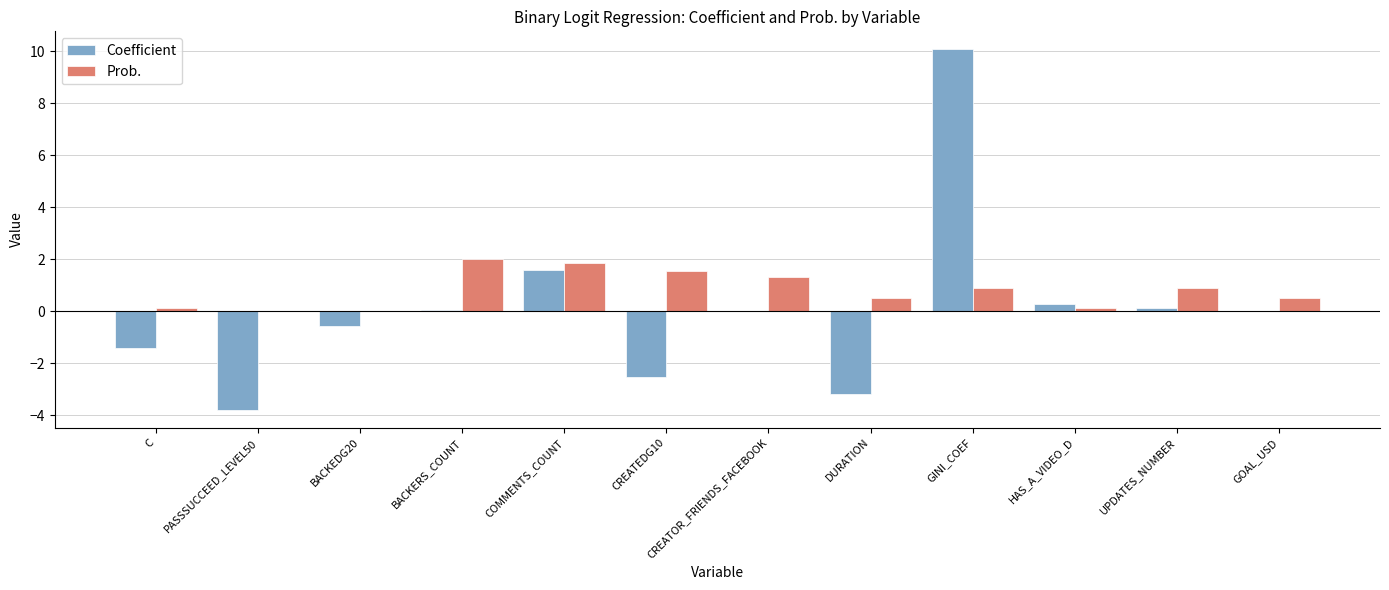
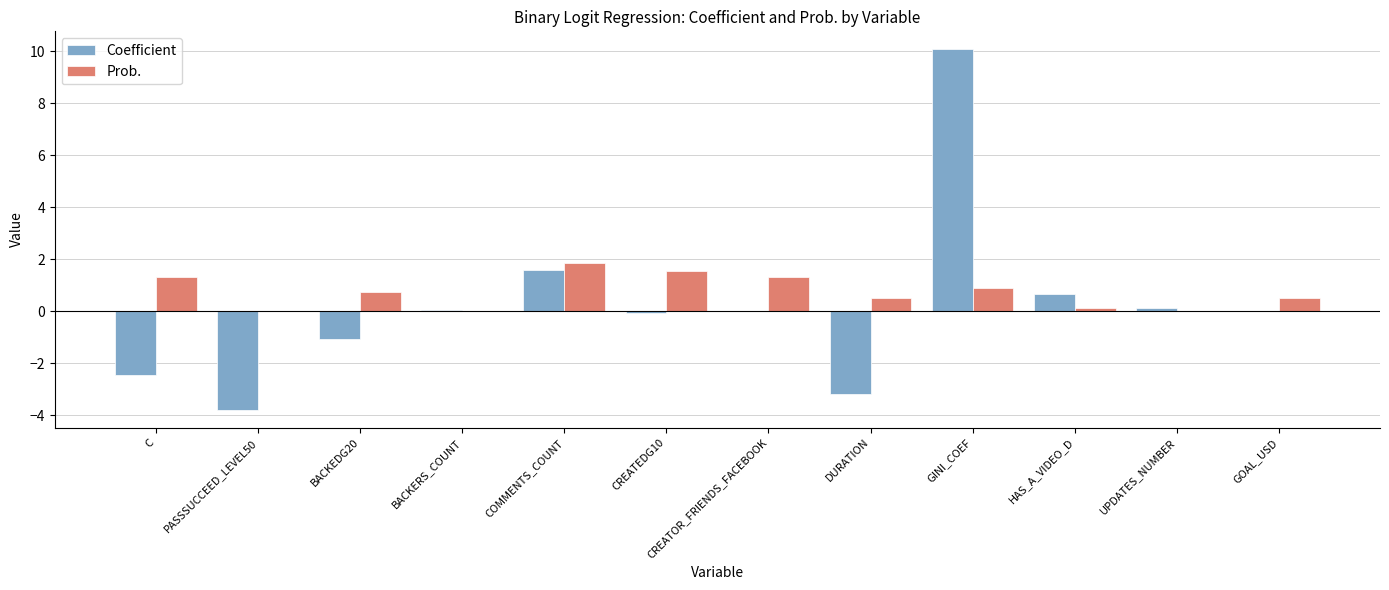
Coefficient, C: -1.4 -> -2.4
Prob., C: 0.1 -> 1.3
Coefficient, BACKEDG20: -0.6 -> -1.1
Prob., BACKEDG20: 0.0 -> 0.7
Prob., BACKERS_COUNT: 2 -> 0
Coefficient, CREATEDG10: -2.5 -> -0.1
Coefficient, HAS_A_VIDEO_D: 0.3 -> 0.7
Prob., UPDATES_NUMBER: 0.9 -> 0.0
